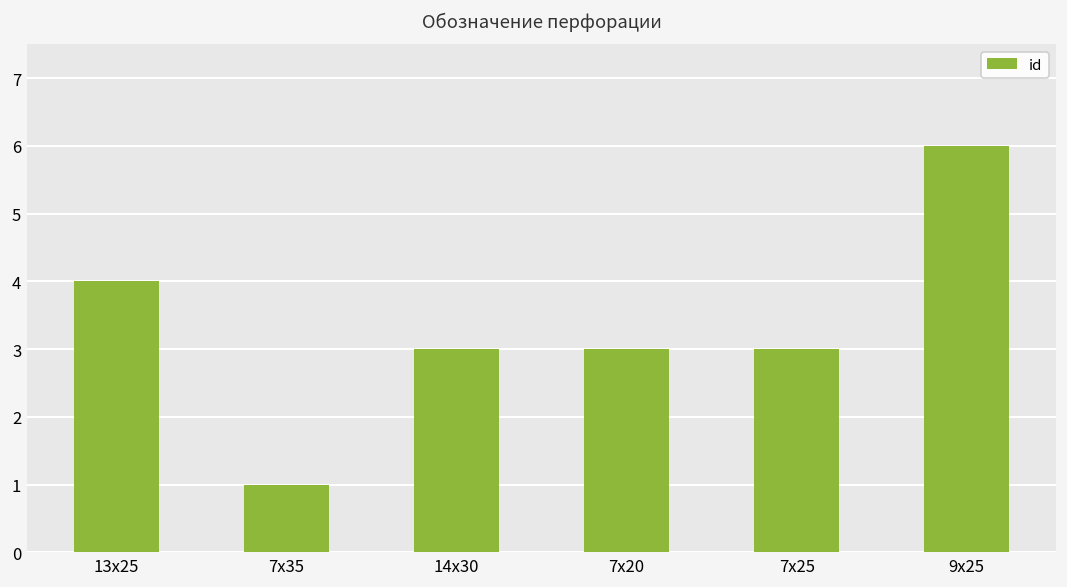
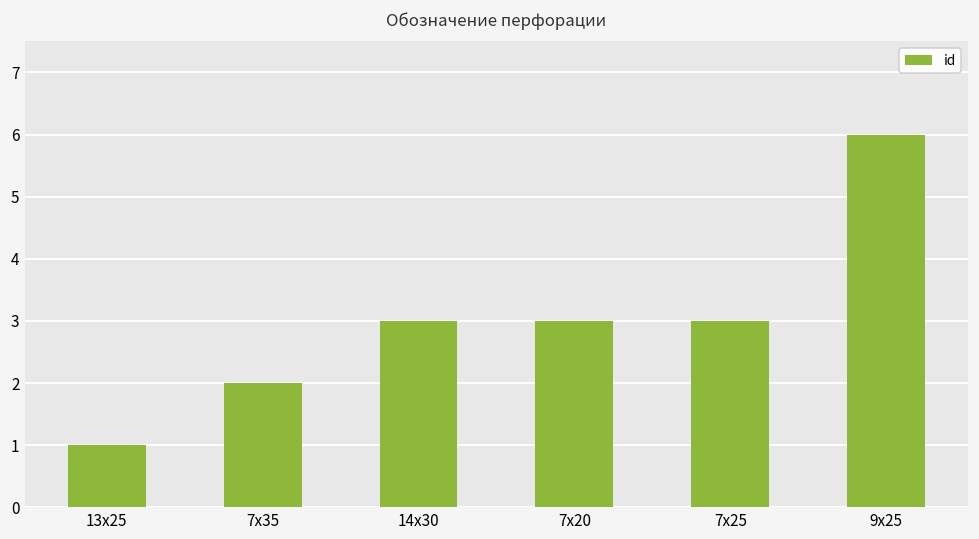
13х25: 4 -> 1
7х35: 1 -> 2
